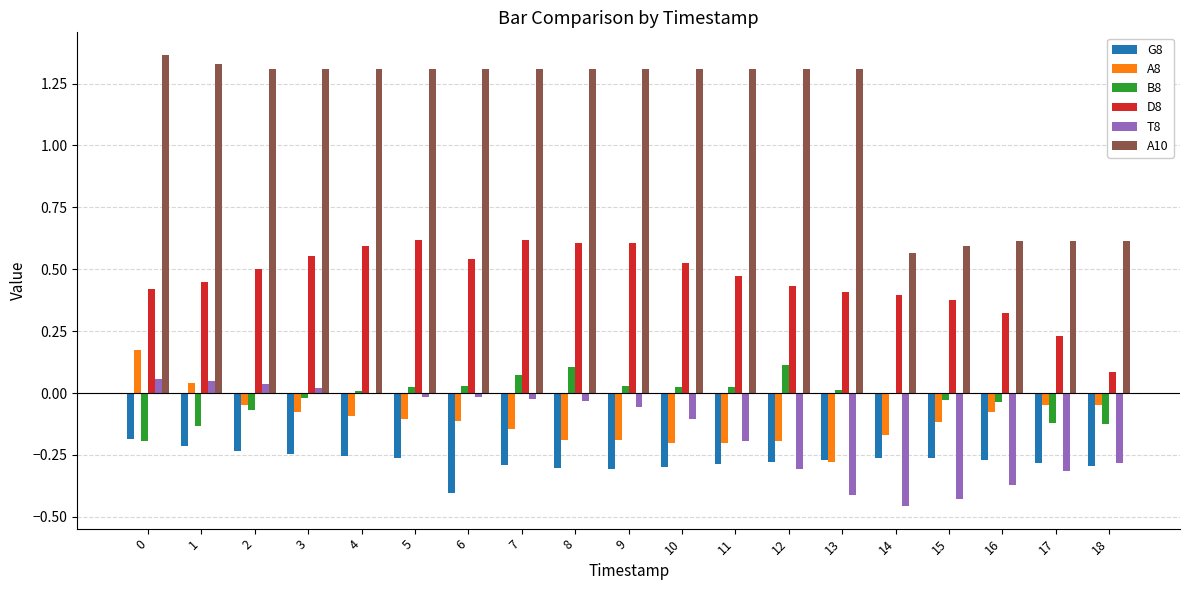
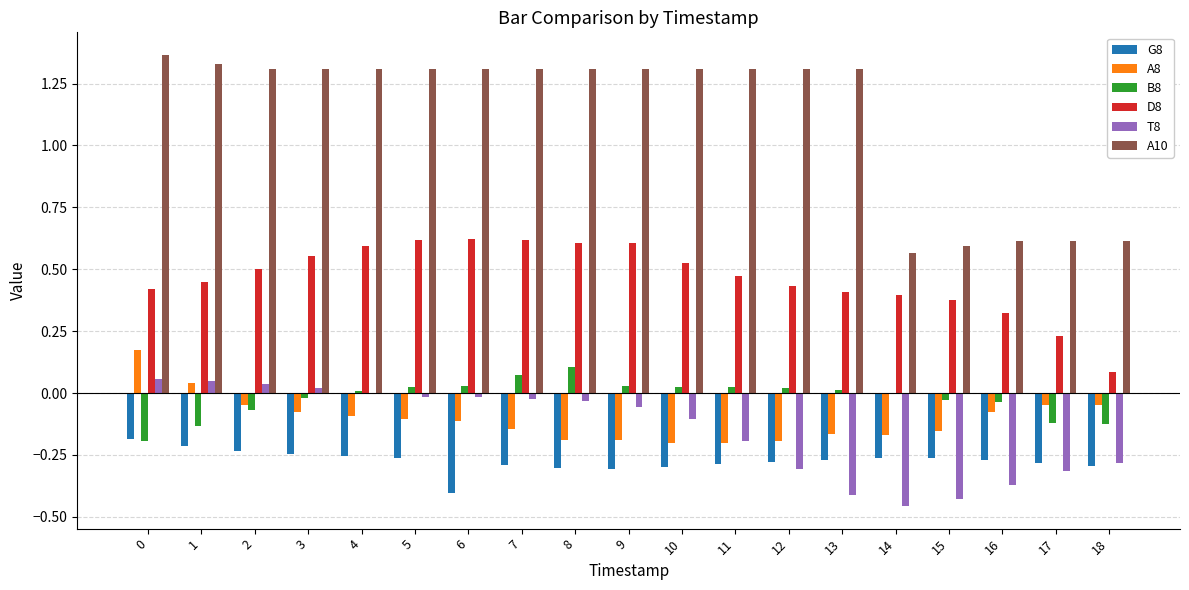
D8, 6: 0.54 -> 0.62
B8, 12: 0.11 -> 0.02
A8, 13: -0.28 -> -0.17
A8, 15: -0.12 -> -0.15
